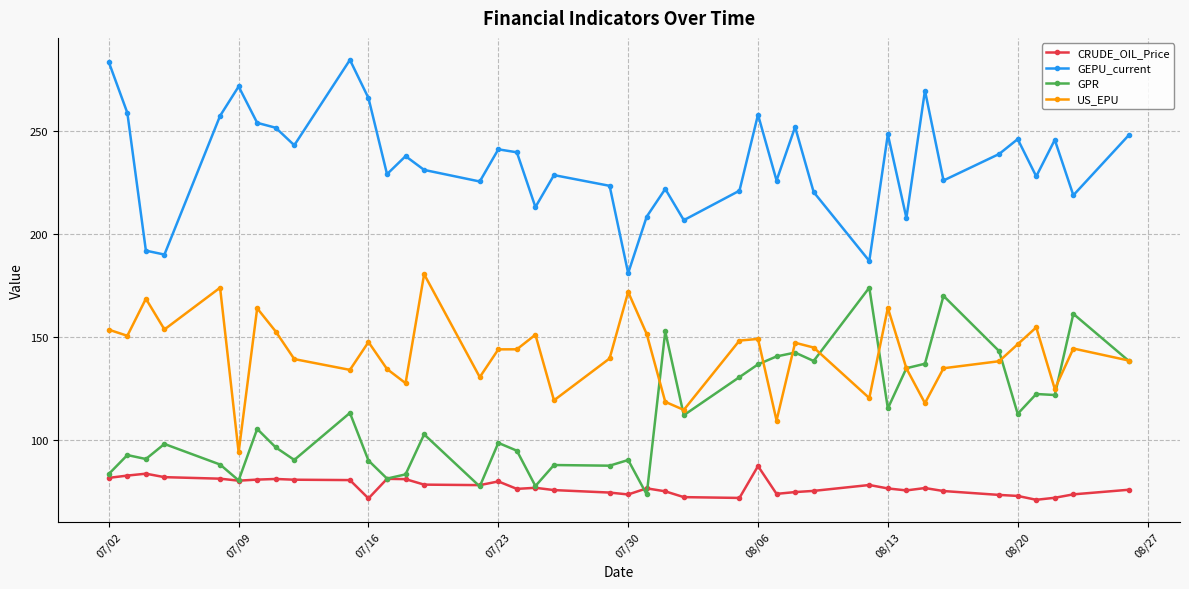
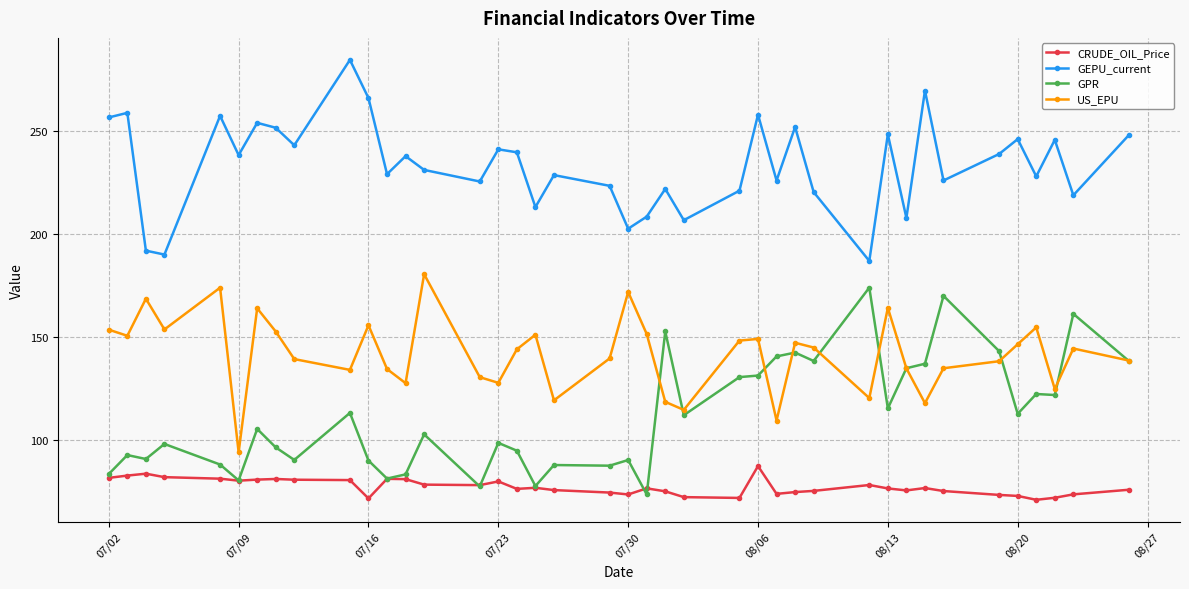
GEPU_current, 07/02: 283 -> 256
GEPU_current, 07/09: 271 -> 238
US_EPU, 07/16: 148 -> 156
US_EPU, 07/23: 144 -> 128
GEPU_current, 07/30: 181 -> 202
GPR, 08/06: 137 -> 131
